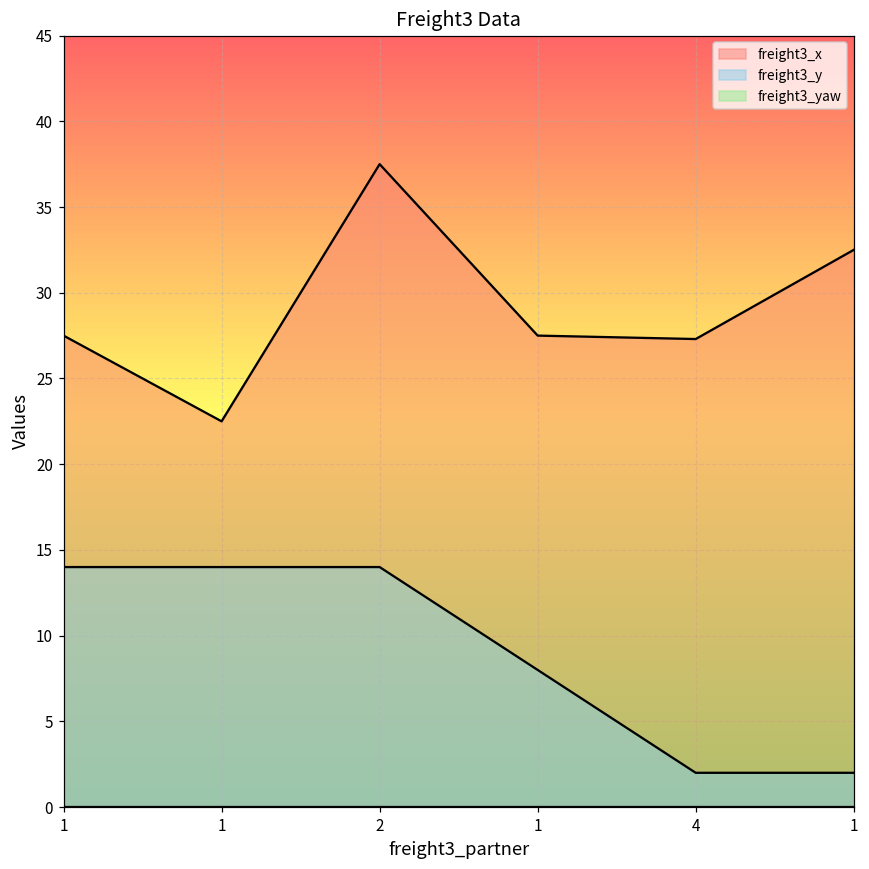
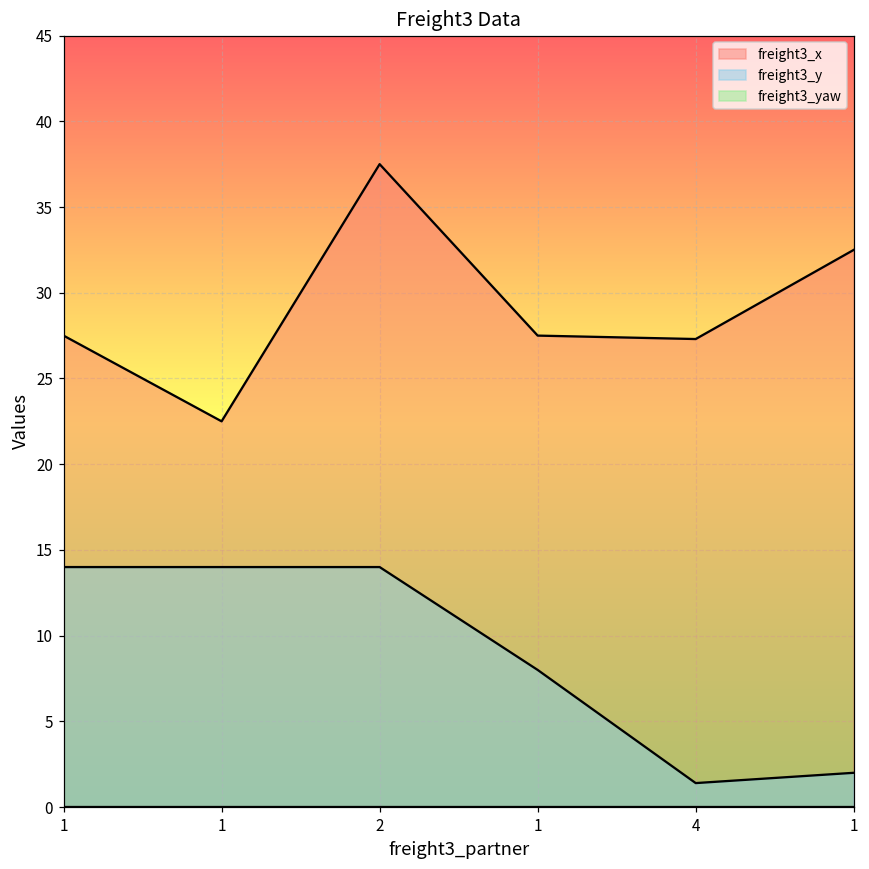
freight3_y, 4: 2.0 -> 1.4
